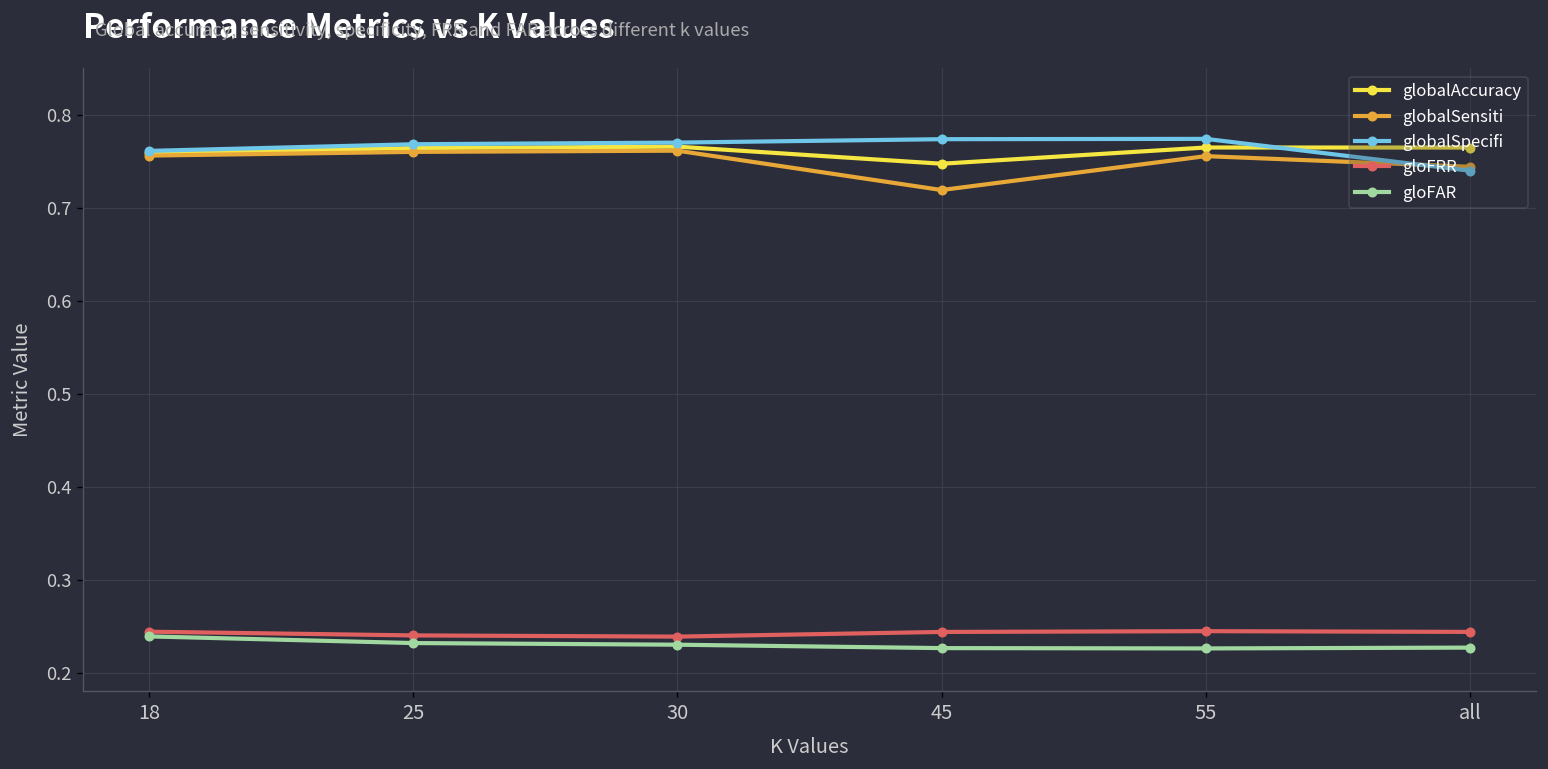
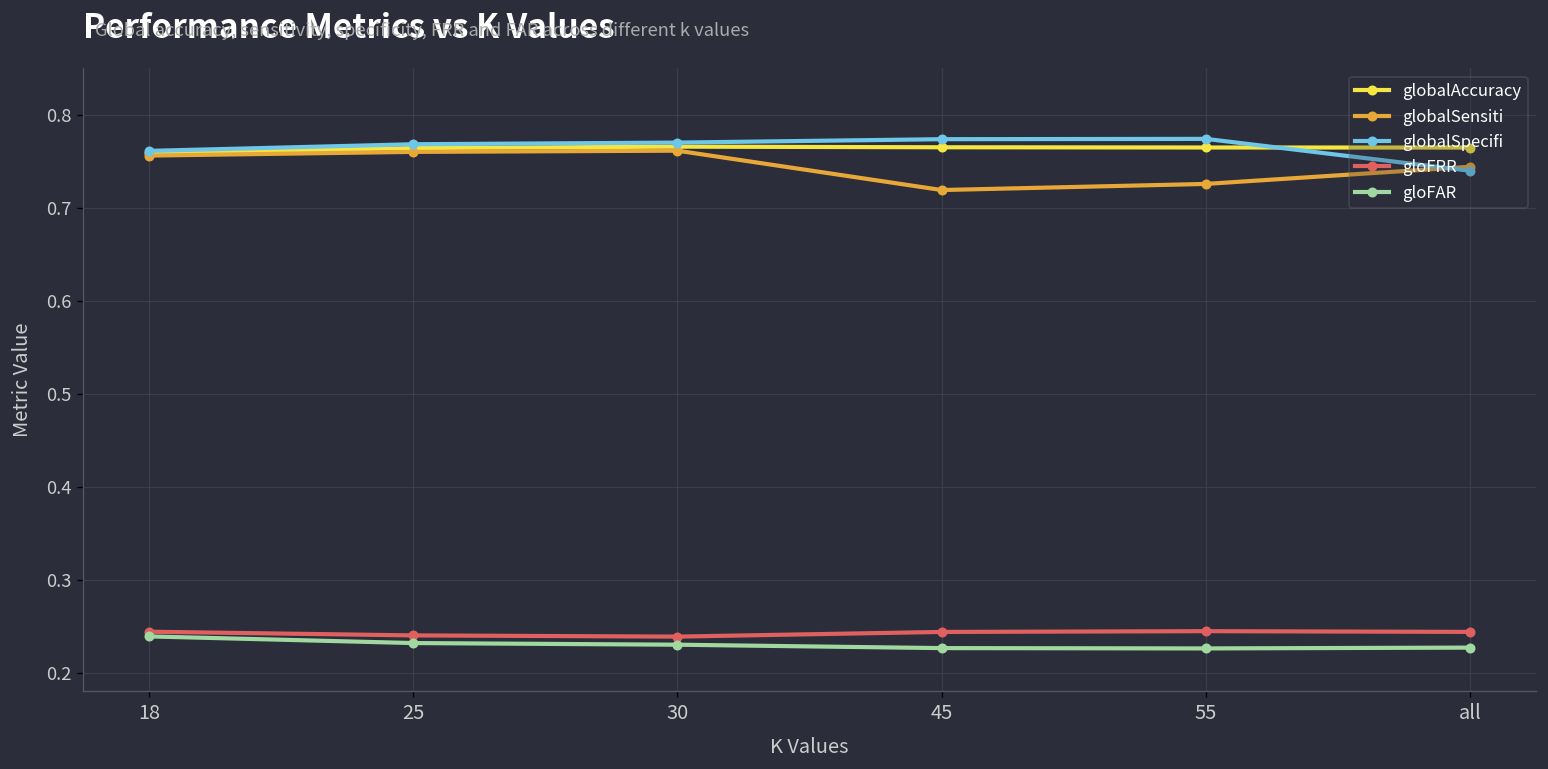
globalAccuracy, 45: 0.75 -> 0.76
globalSensiti, 55: 0.76 -> 0.73
